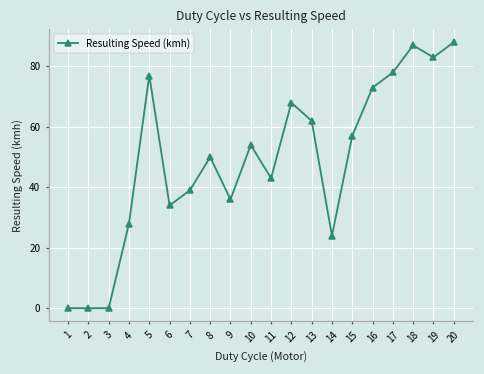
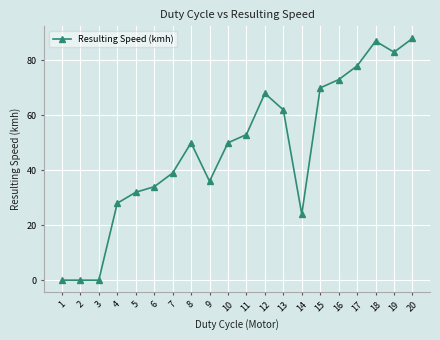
5: 77 -> 32
10: 54 -> 50
11: 43 -> 53
15: 57 -> 70
